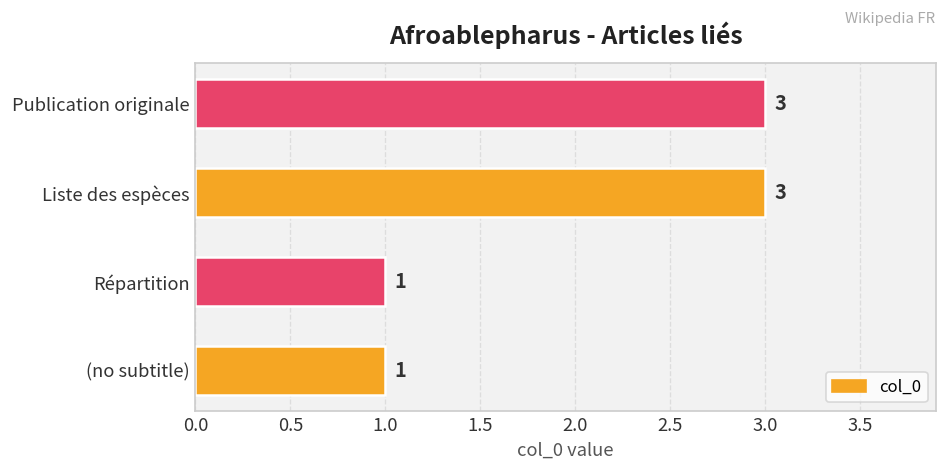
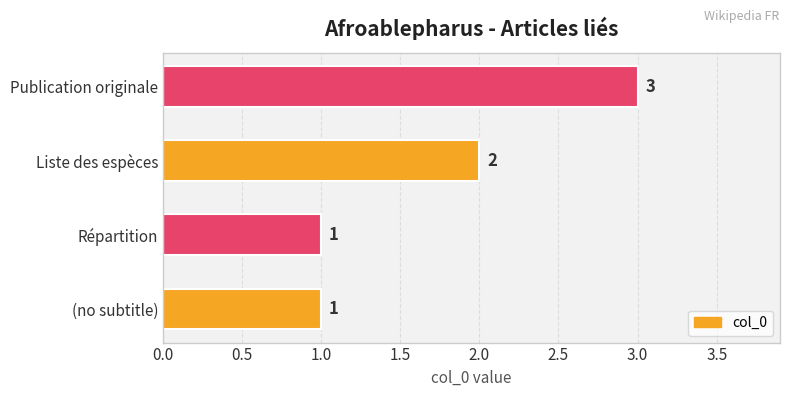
Liste des espèces: 3 -> 2
